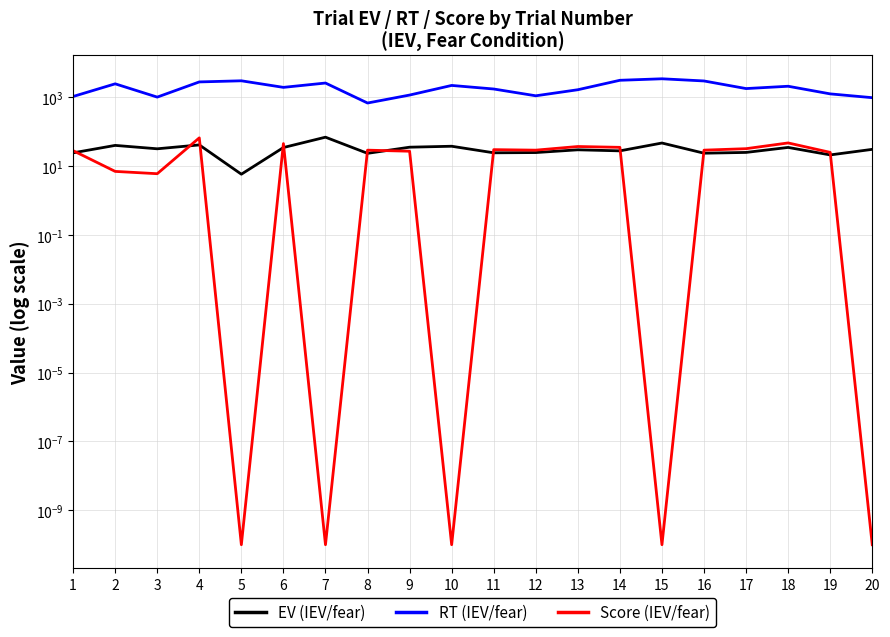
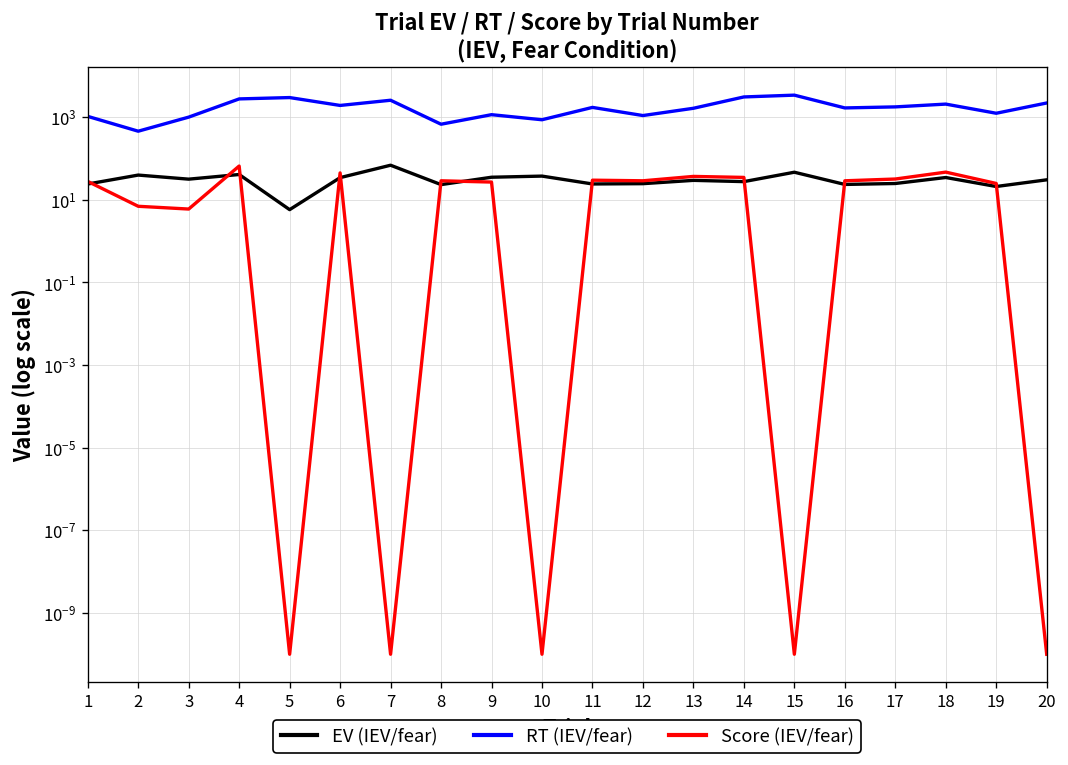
RT (IEV/fear), 2: 2000 -> 500
RT (IEV/fear), 10: 2000 -> 900
RT (IEV/fear), 16: 3000 -> 2000
RT (IEV/fear), 20: 1000 -> 2000
